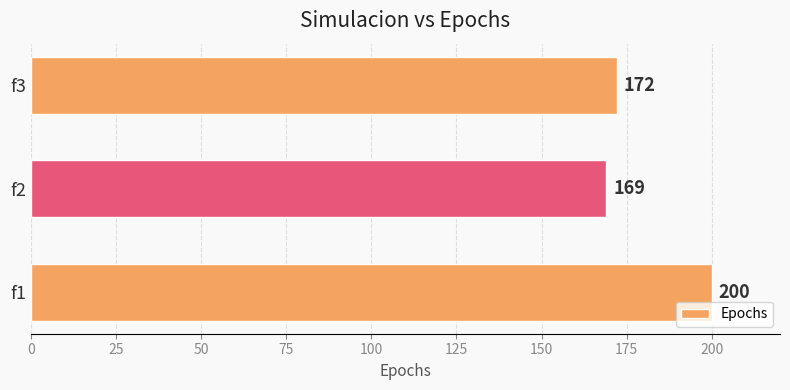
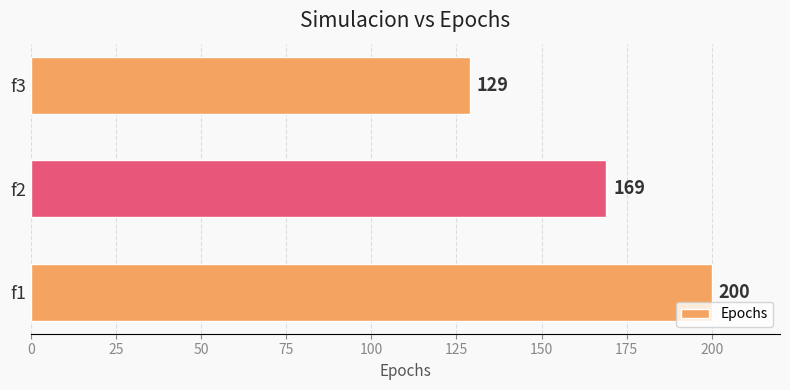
f3: 172 -> 129
